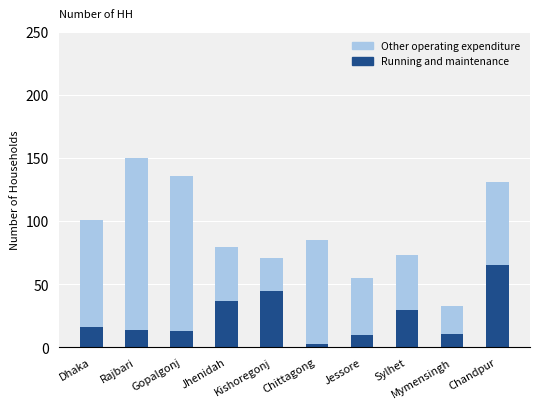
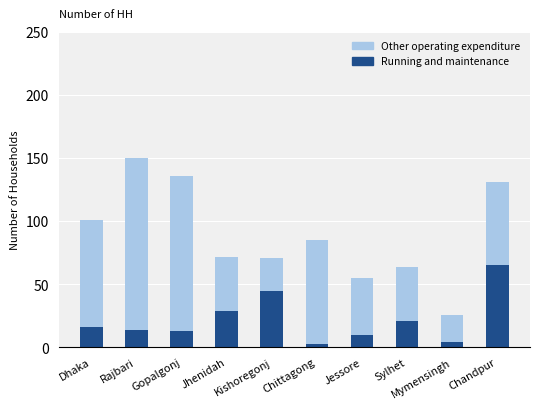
Running and maintenance, Jhenidah: 37 -> 29
Running and maintenance, Sylhet: 30 -> 21
Running and maintenance, Mymensingh: 11 -> 4
